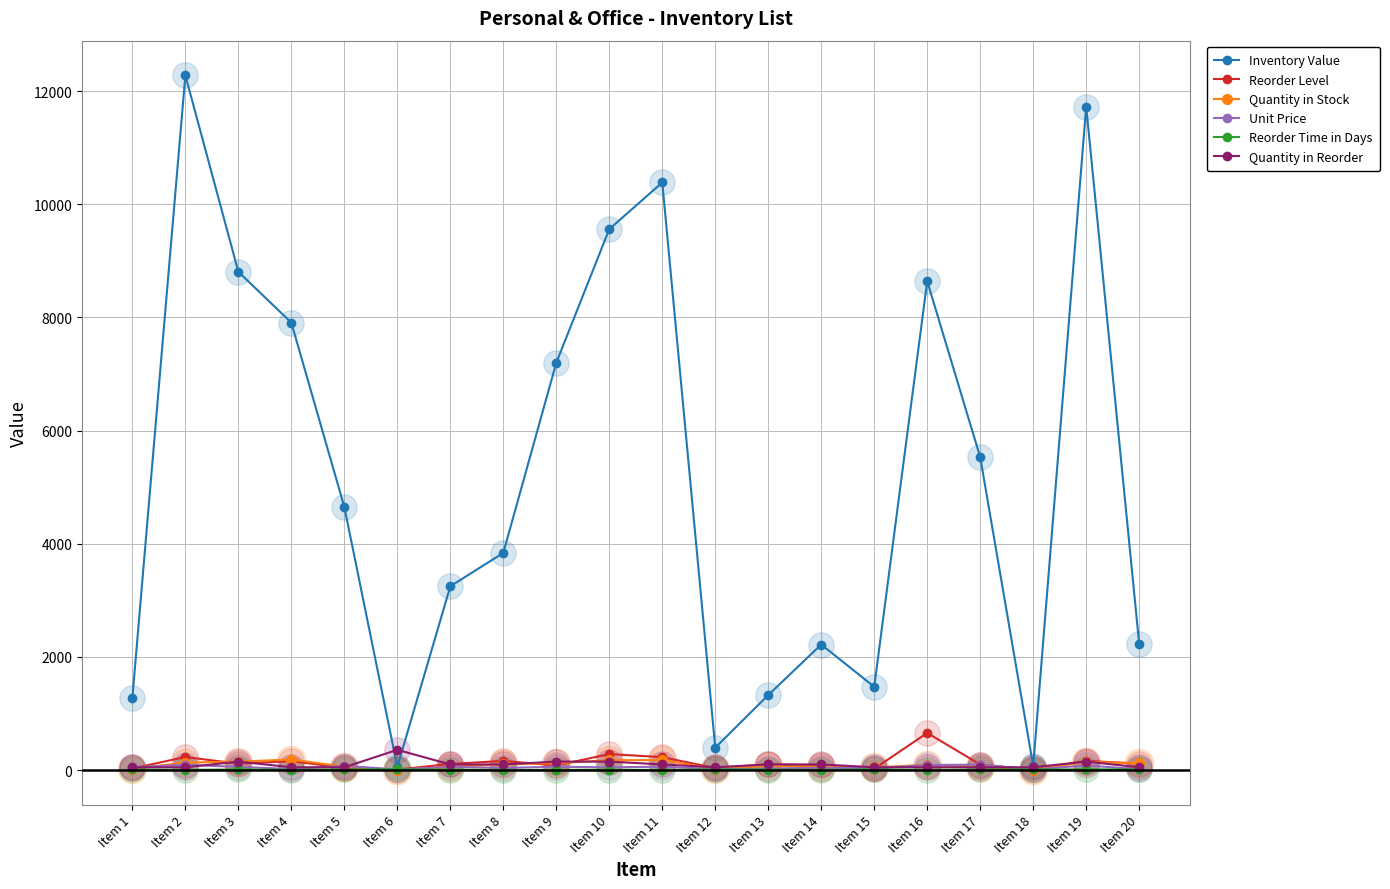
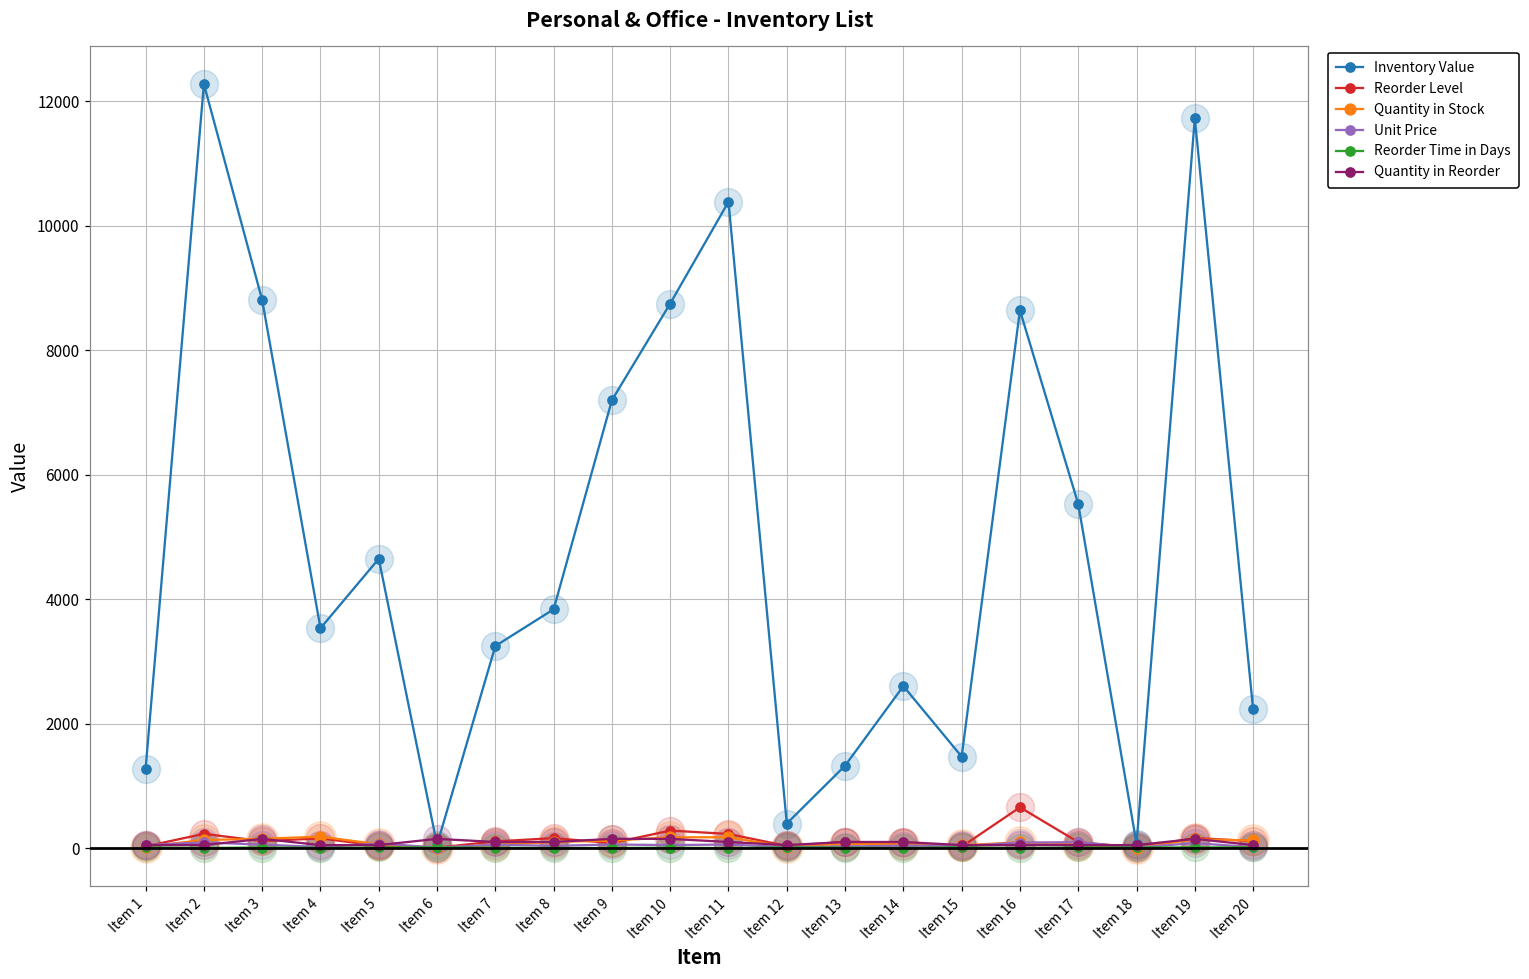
Inventory Value, Item 4: 7900 -> 3500
Quantity in Reorder, Item 6: 400 -> 200
Inventory Value, Item 10: 9600 -> 8800
Inventory Value, Item 14: 2200 -> 2600
